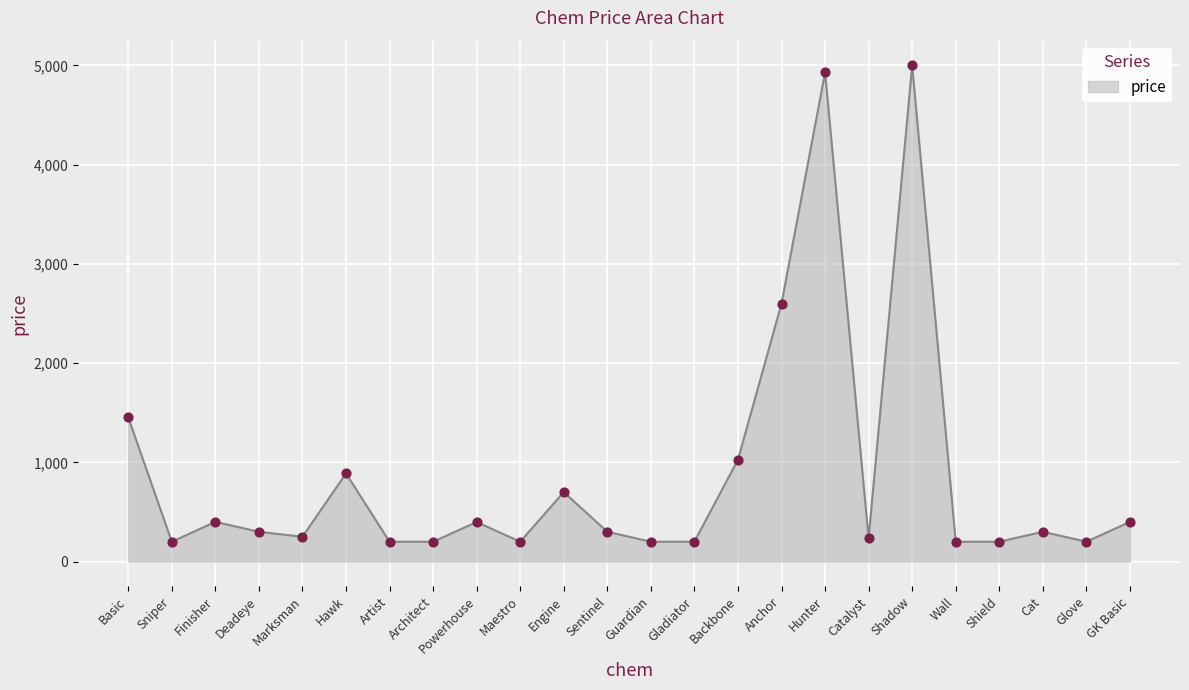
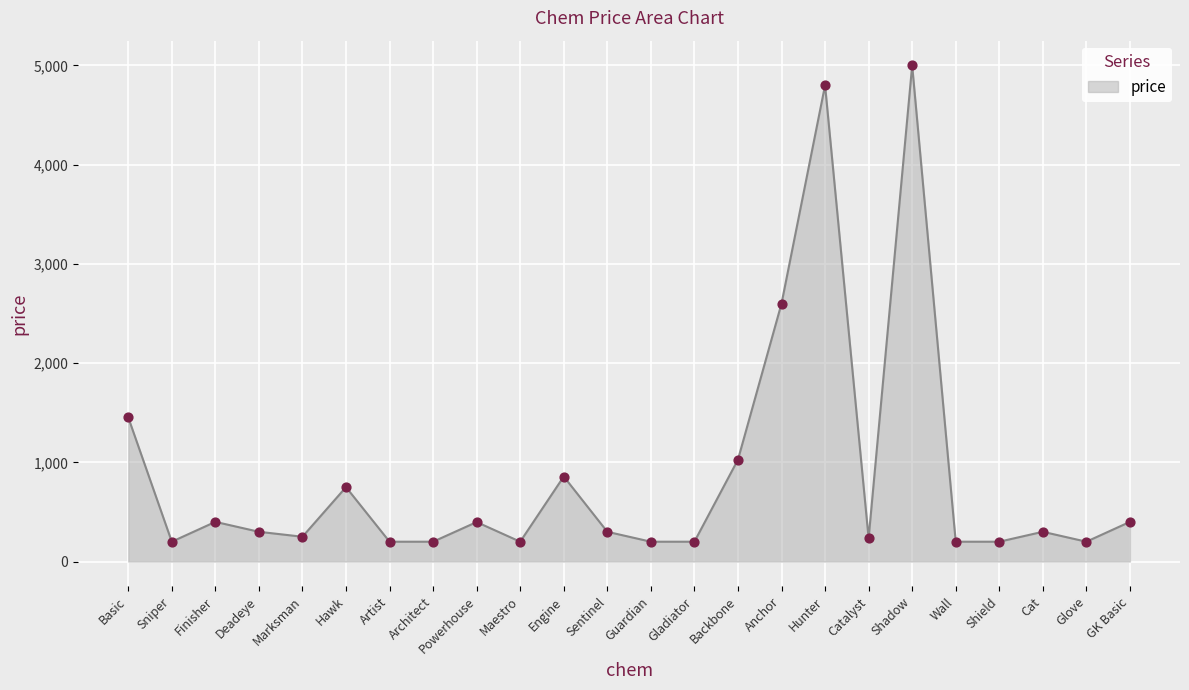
Hawk: 900 -> 800
Engine: 700 -> 900
Hunter: 4,900 -> 4,800
